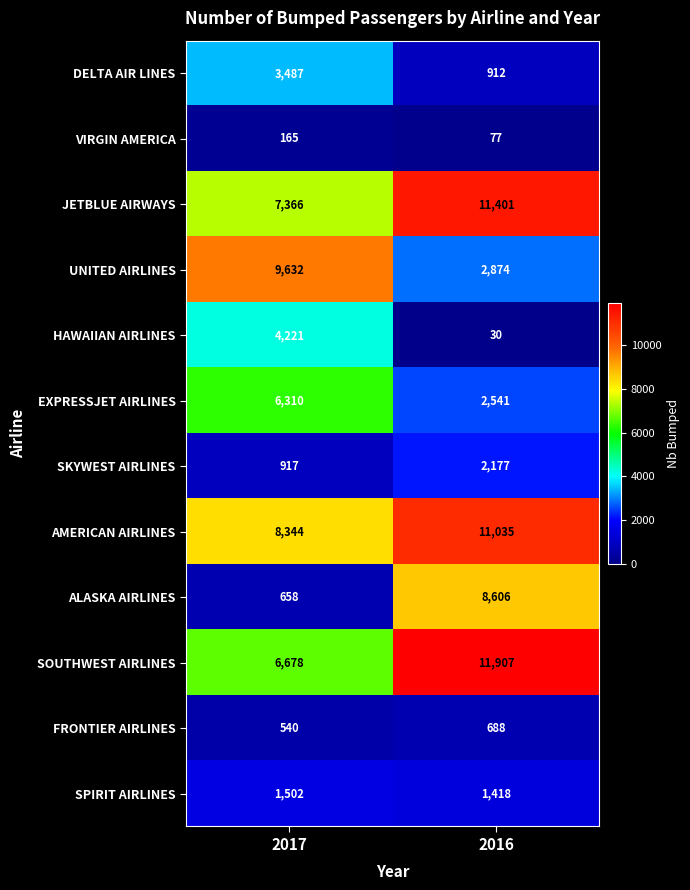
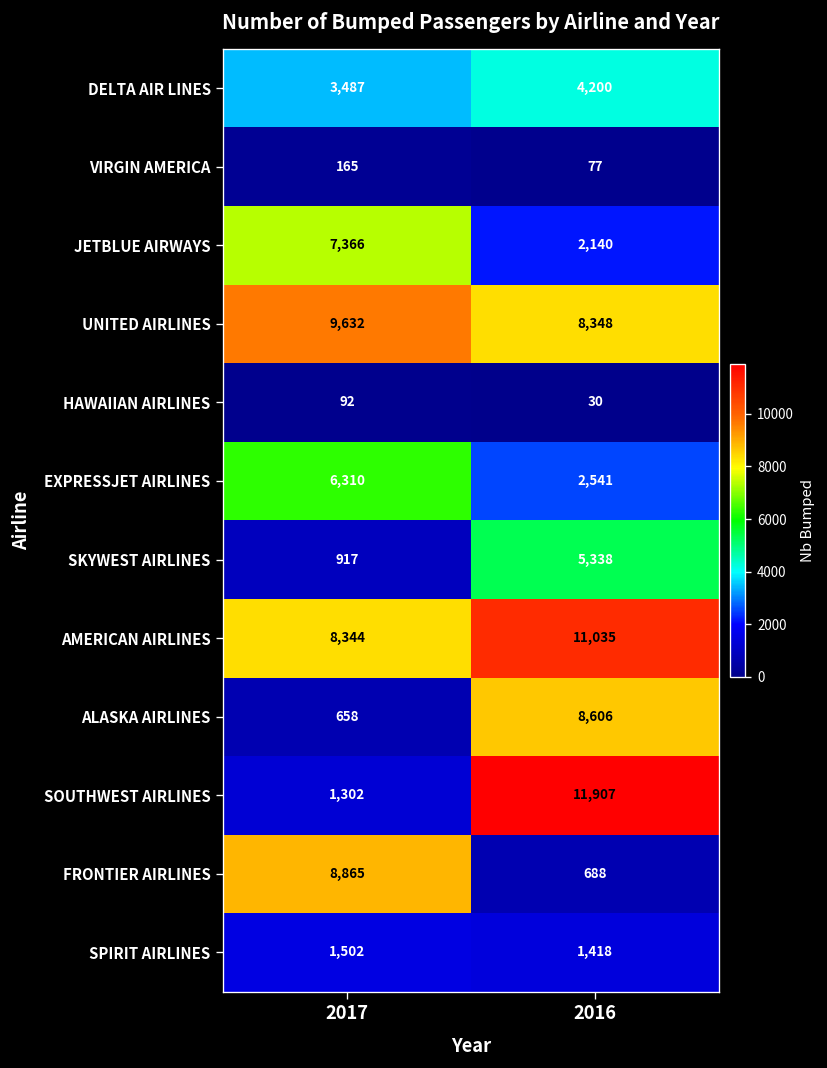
DELTA AIR LINES, 2016: 912 -> 4,200
JETBLUE AIRWAYS, 2016: 11,401 -> 2,140
UNITED AIRLINES, 2016: 2,874 -> 8,348
HAWAIIAN AIRLINES, 2017: 4,221 -> 92
SKYWEST AIRLINES, 2016: 2,177 -> 5,338
SOUTHWEST AIRLINES, 2017: 6,678 -> 1,302
FRONTIER AIRLINES, 2017: 540 -> 8,865
